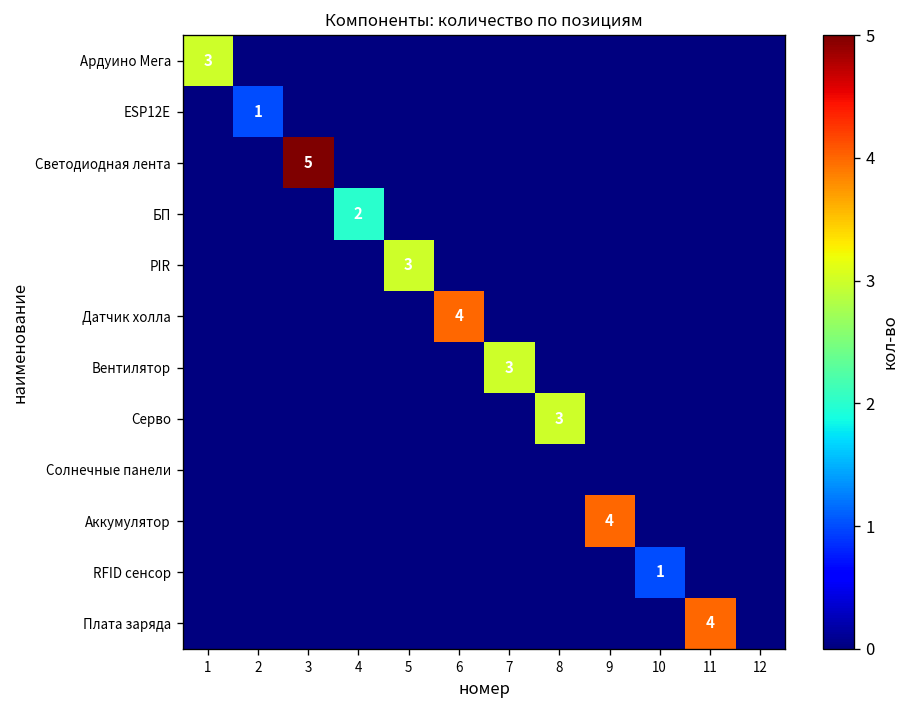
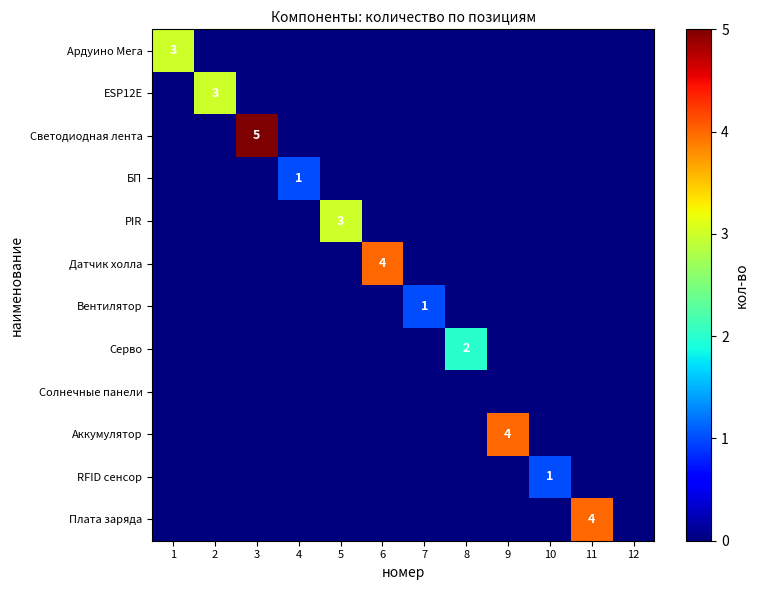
ESP12E, 2: 1 -> 3
БП, 4: 2 -> 1
Вентилятор, 7: 3 -> 1
Серво, 8: 3 -> 2
